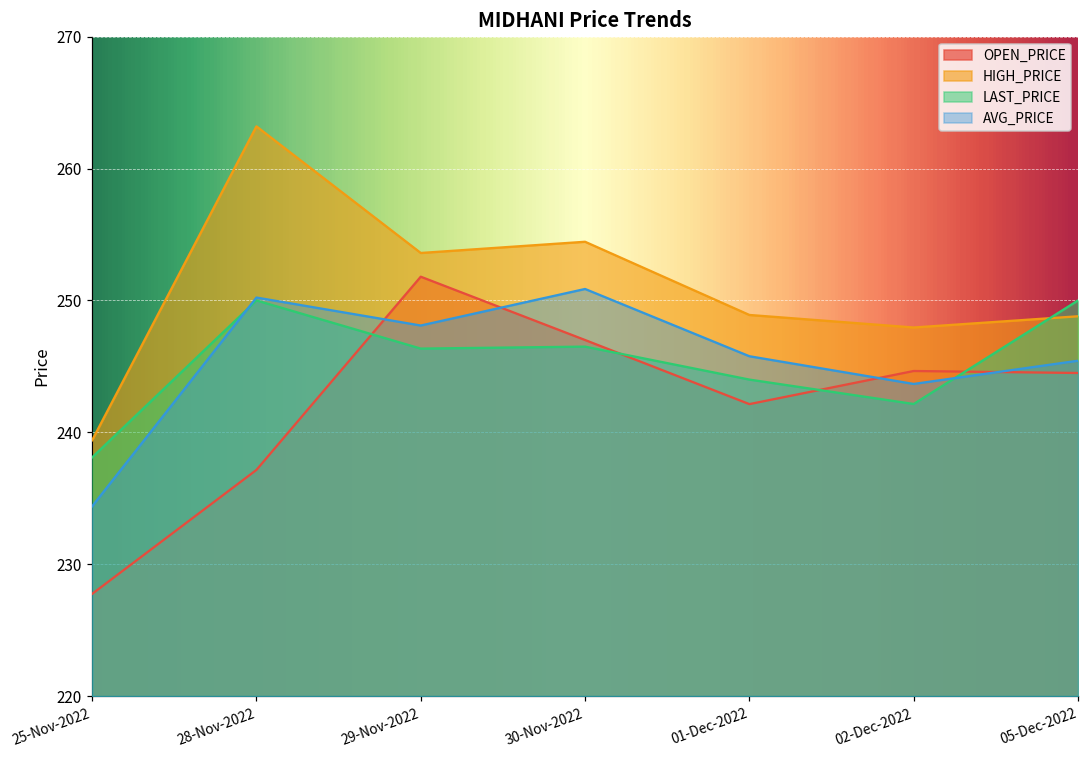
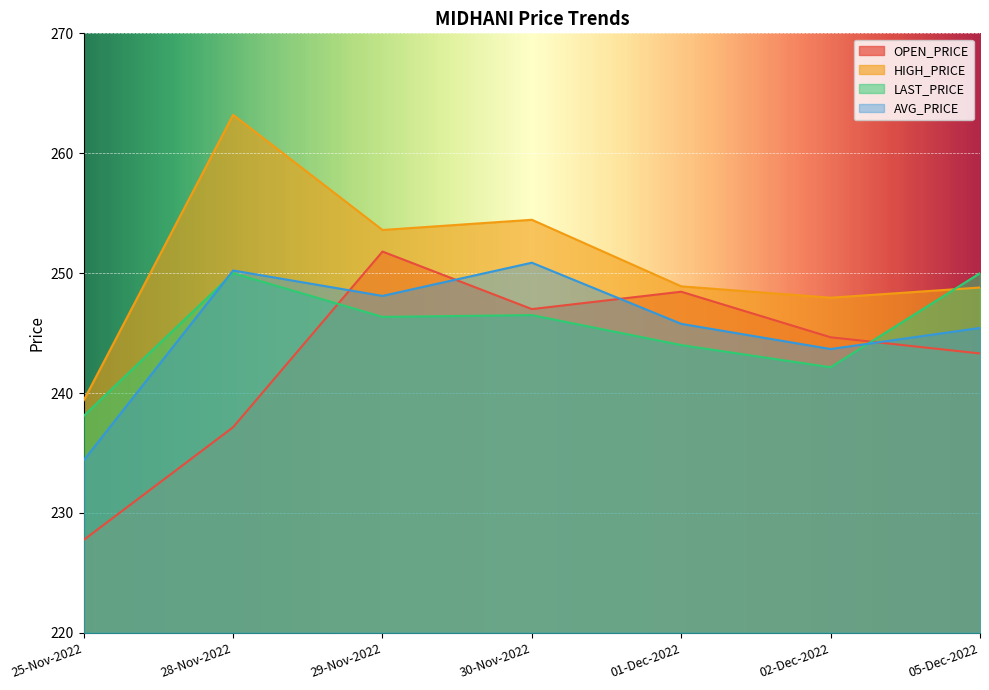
OPEN_PRICE, 01-Dec-2022: 242.1 -> 248.5
OPEN_PRICE, 05-Dec-2022: 244.5 -> 243.3
